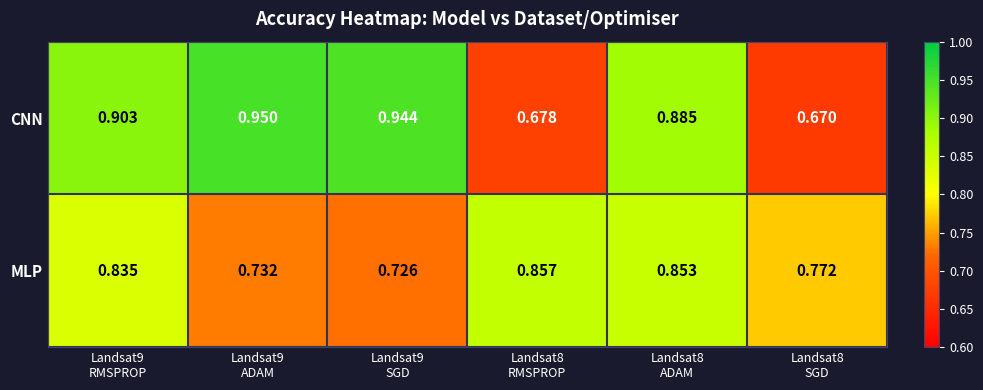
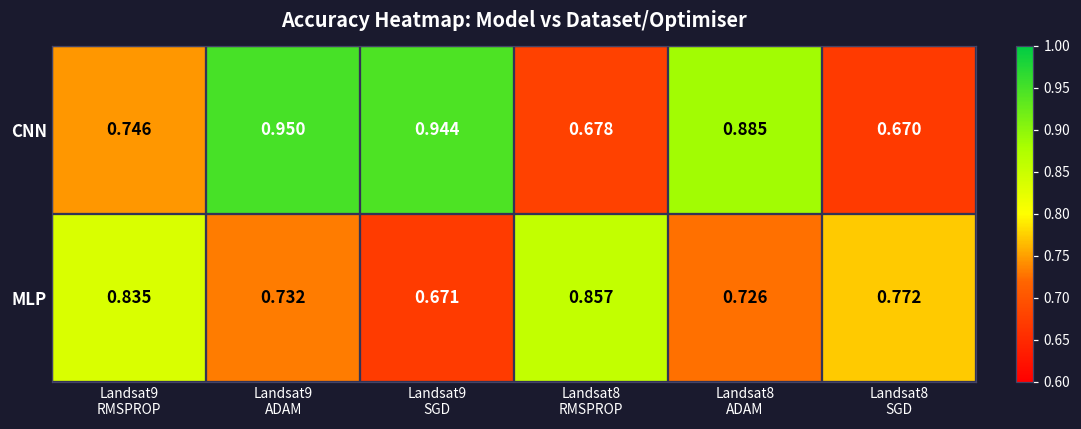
CNN, Landsat9 RMSPROP: 0.903 -> 0.746
MLP, Landsat9 SGD: 0.726 -> 0.671
MLP, Landsat8 ADAM: 0.853 -> 0.726
